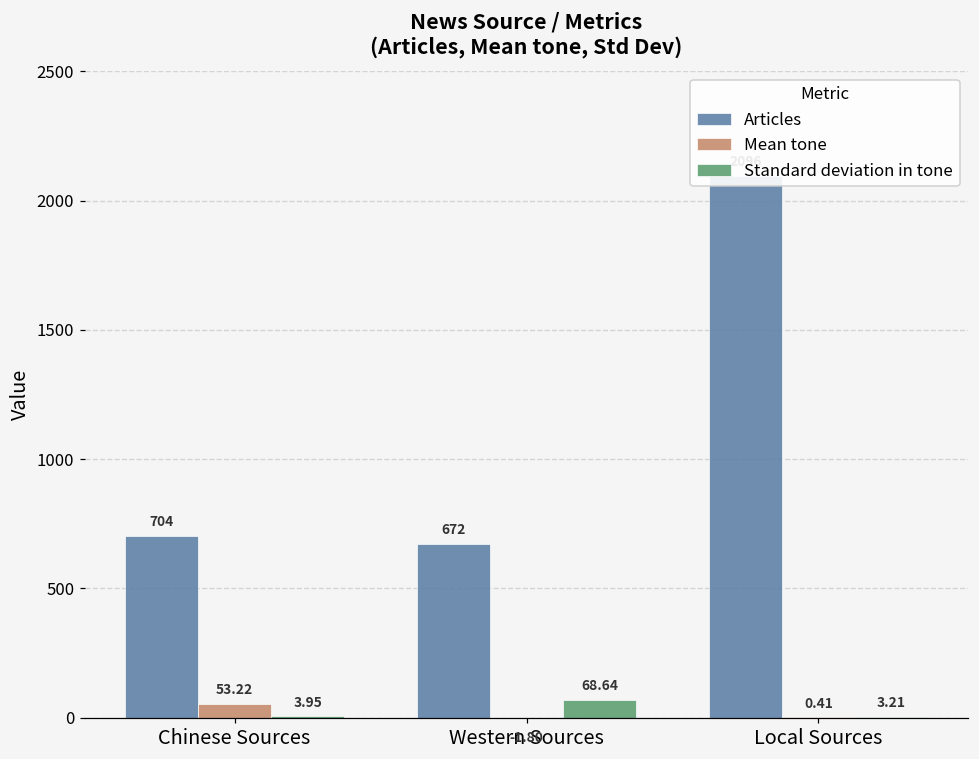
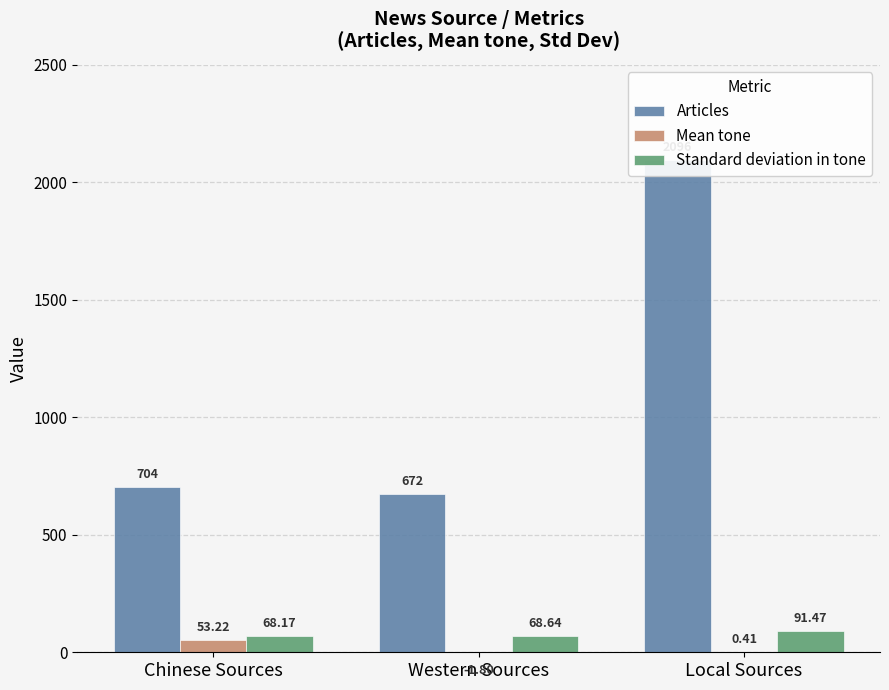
Standard deviation in tone, Chinese Sources: 3.95 -> 68.17
Standard deviation in tone, Local Sources: 3.21 -> 91.47
